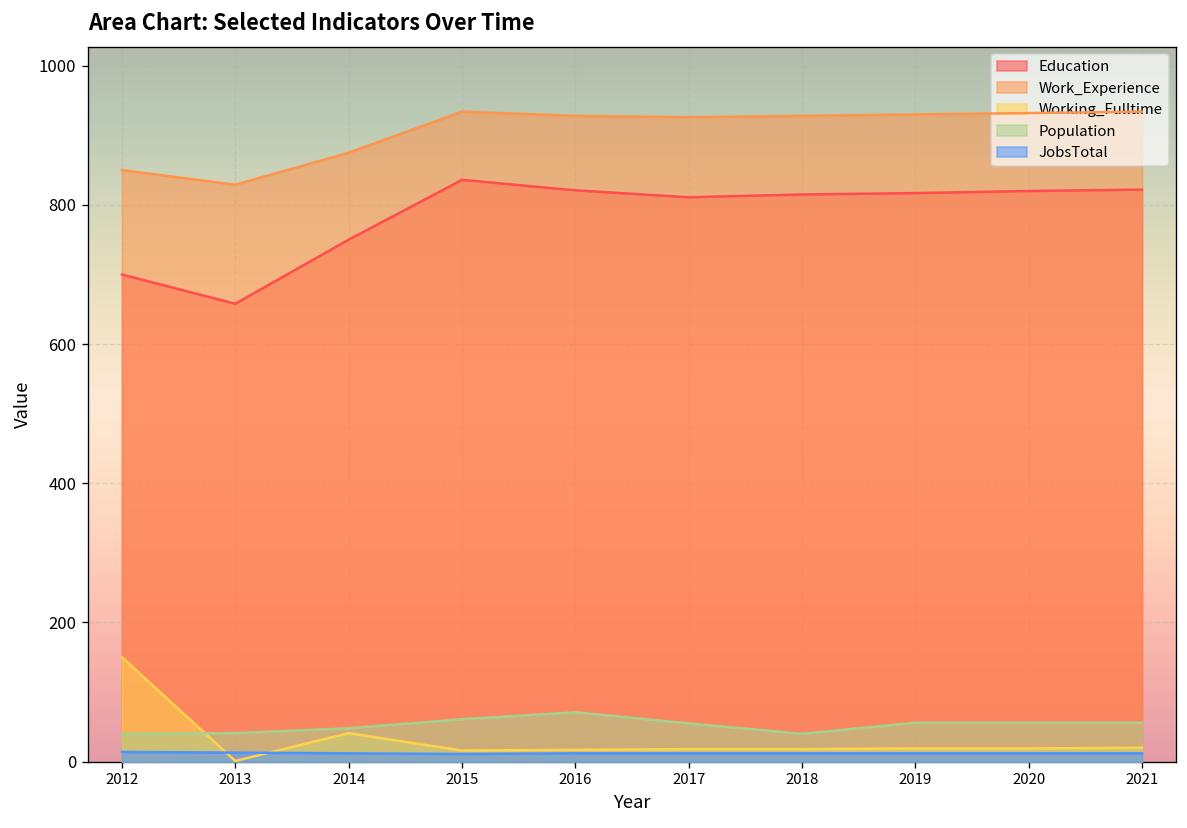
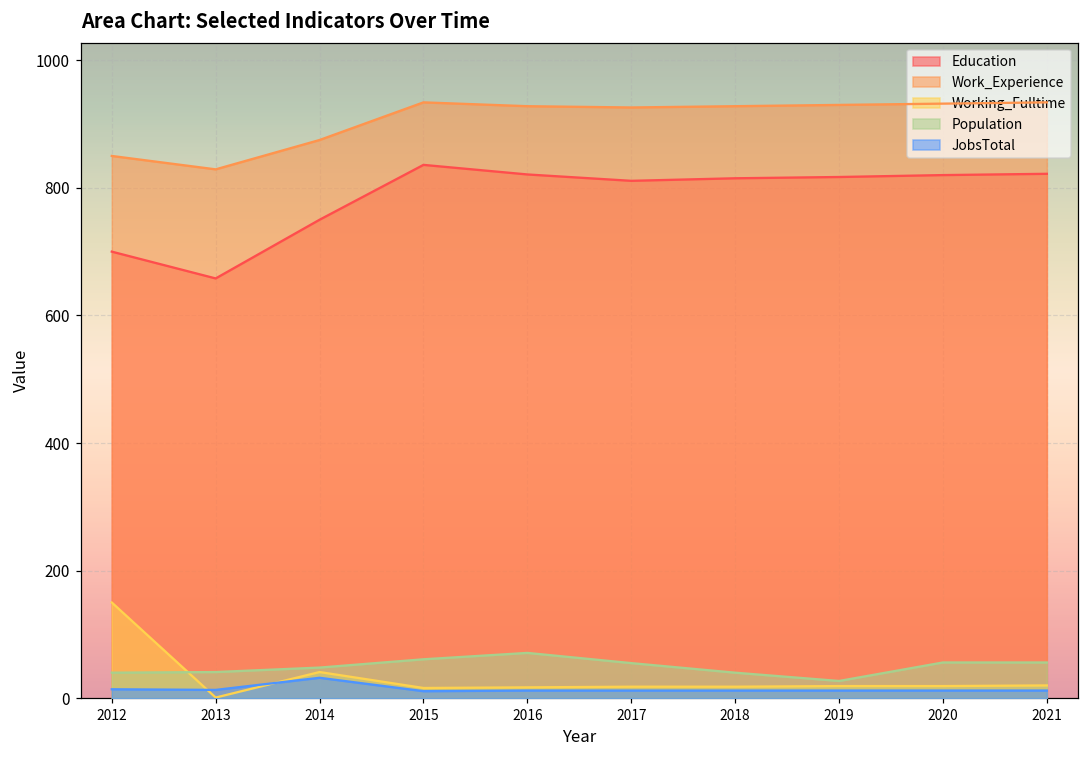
JobsTotal, 2014: 10 -> 30
Population, 2019: 60 -> 30
